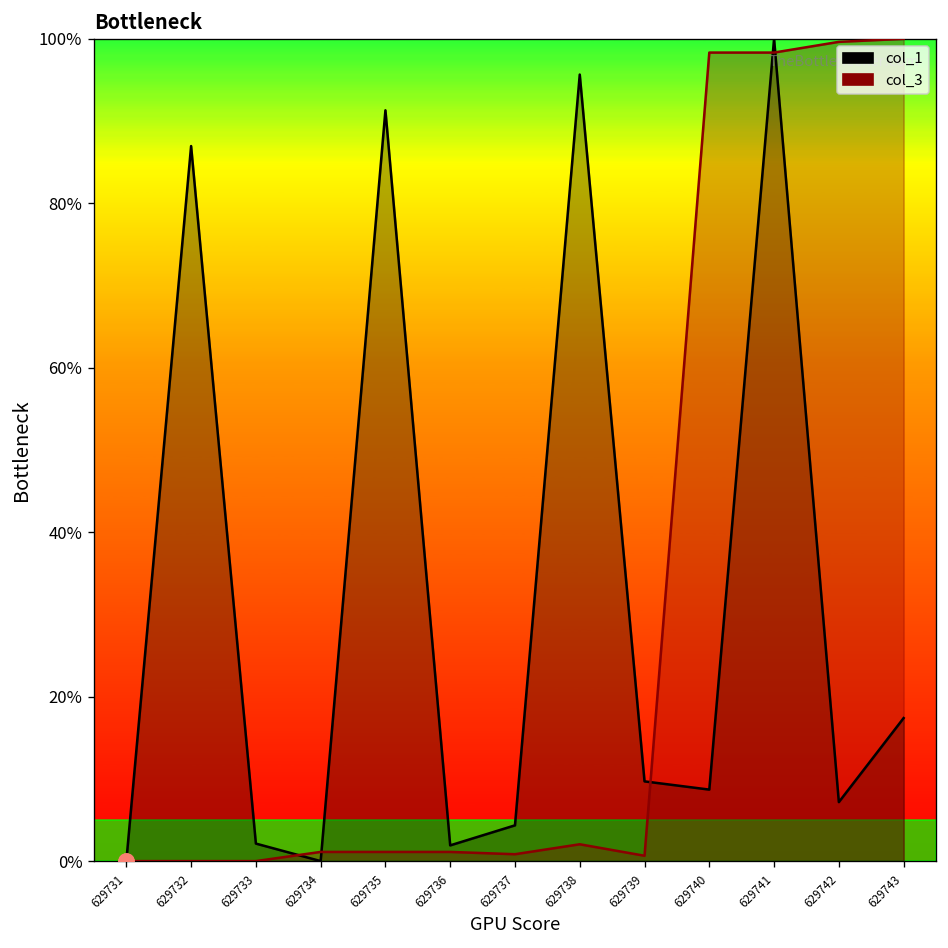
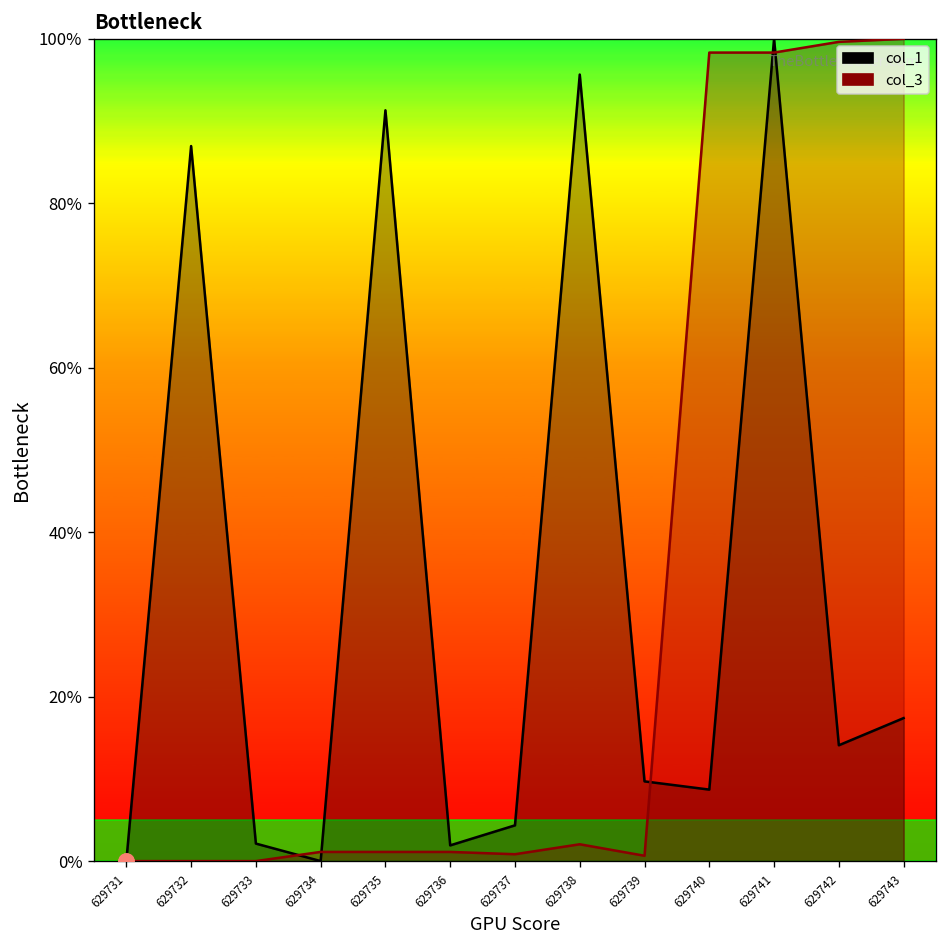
col_1, 629742: 7% -> 14%
